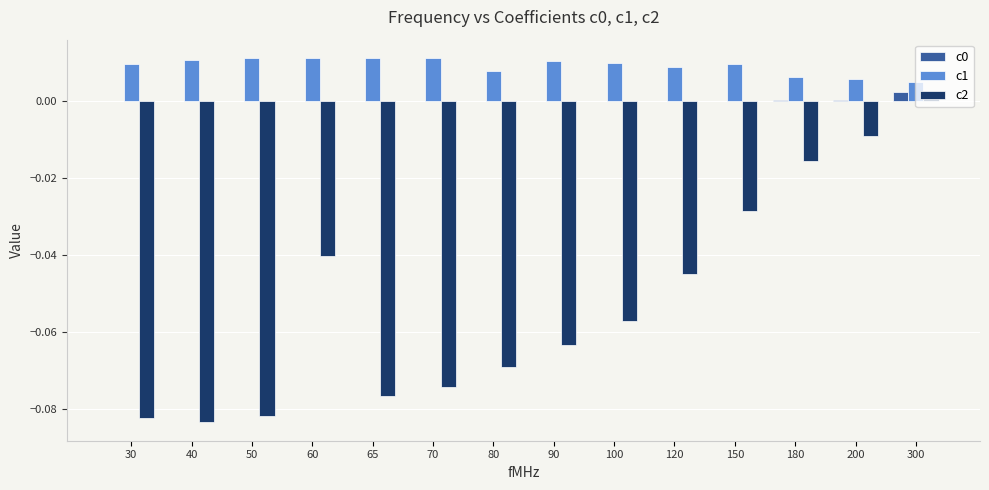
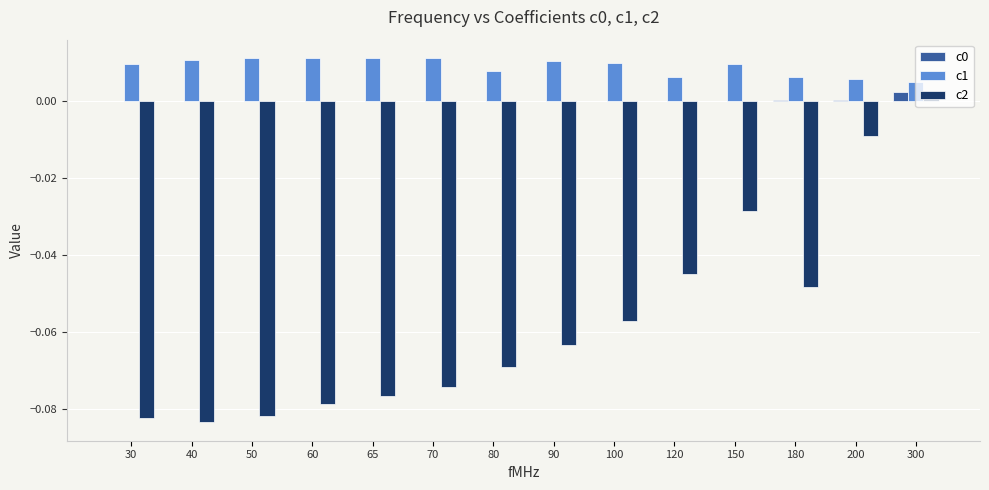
c2, 60: -0.040 -> -0.079
c1, 120: 0.009 -> 0.006
c2, 180: -0.016 -> -0.048
